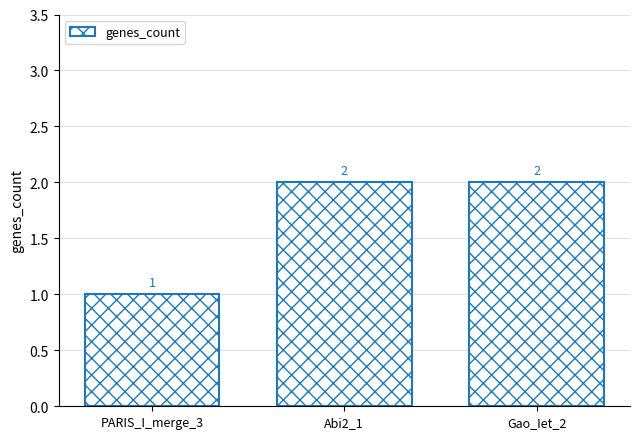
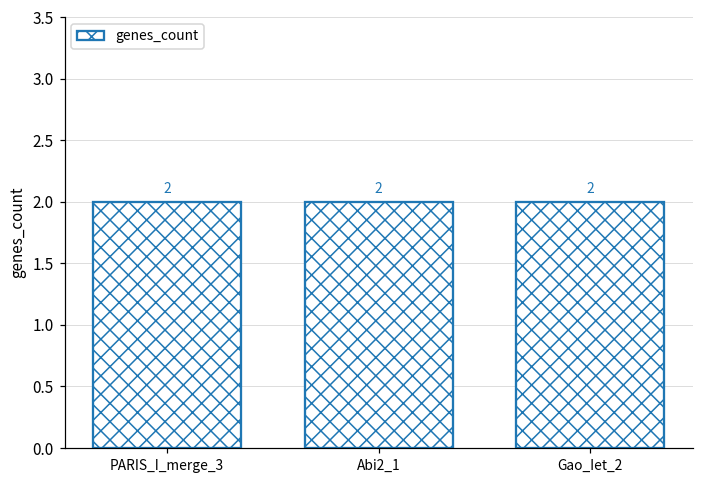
PARIS_I_merge_3: 1 -> 2
